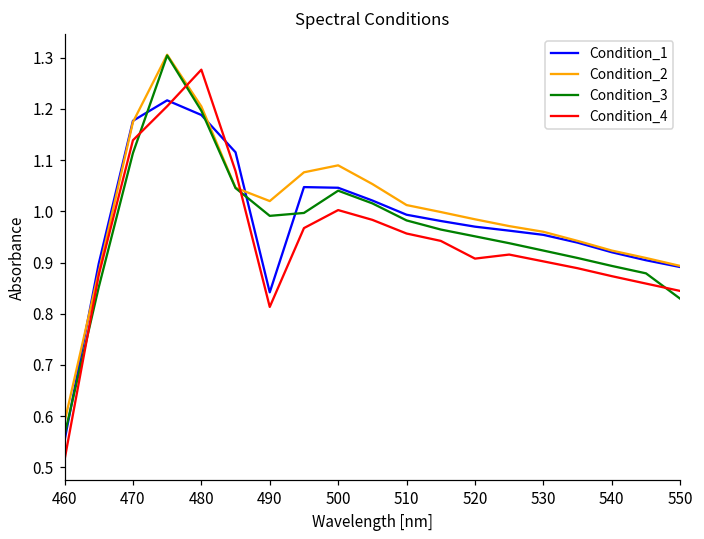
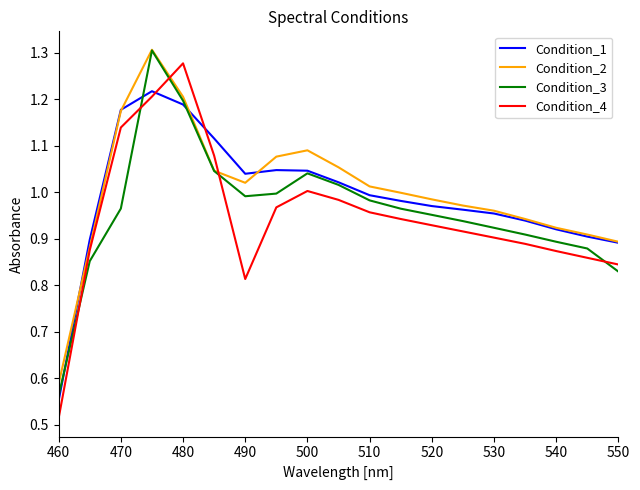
Condition_3, 470: 1.11 -> 0.96
Condition_1, 490: 0.84 -> 1.04
Condition_4, 520: 0.91 -> 0.93
